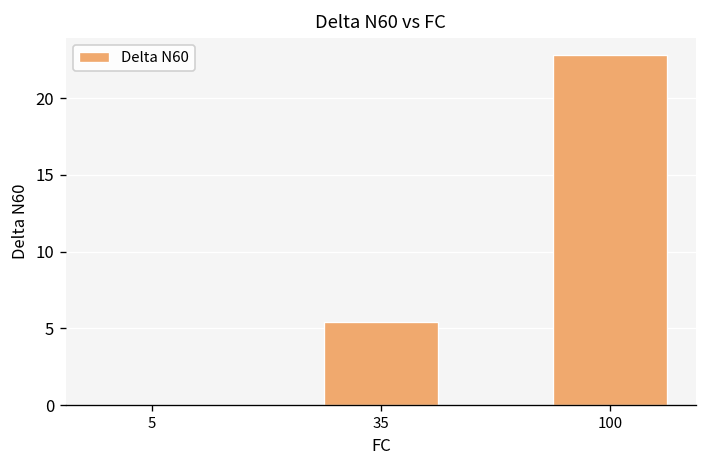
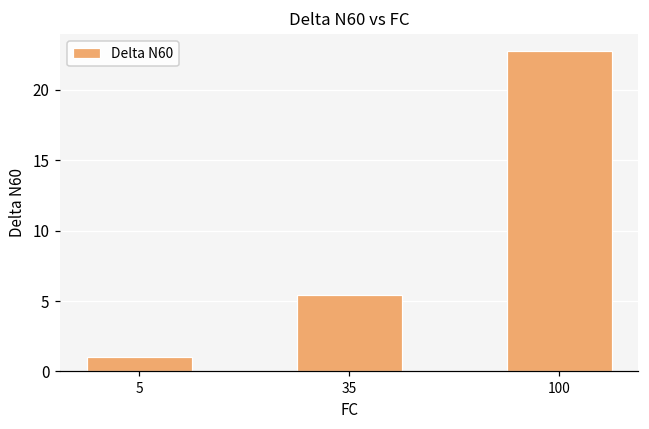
5: 0 -> 1
